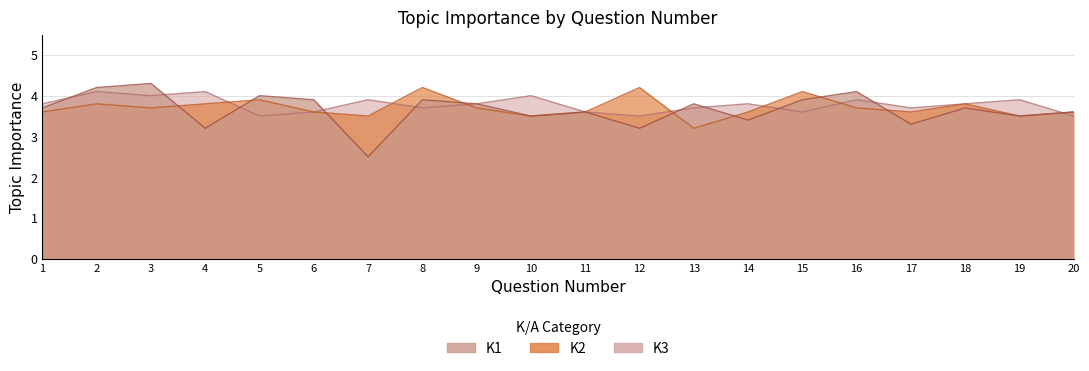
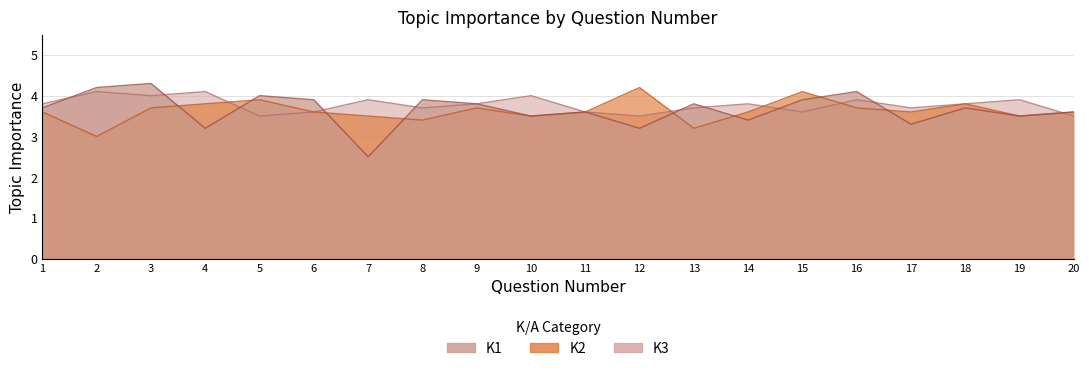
K2, 2: 3.8 -> 3.0
K2, 8: 4.2 -> 3.4
